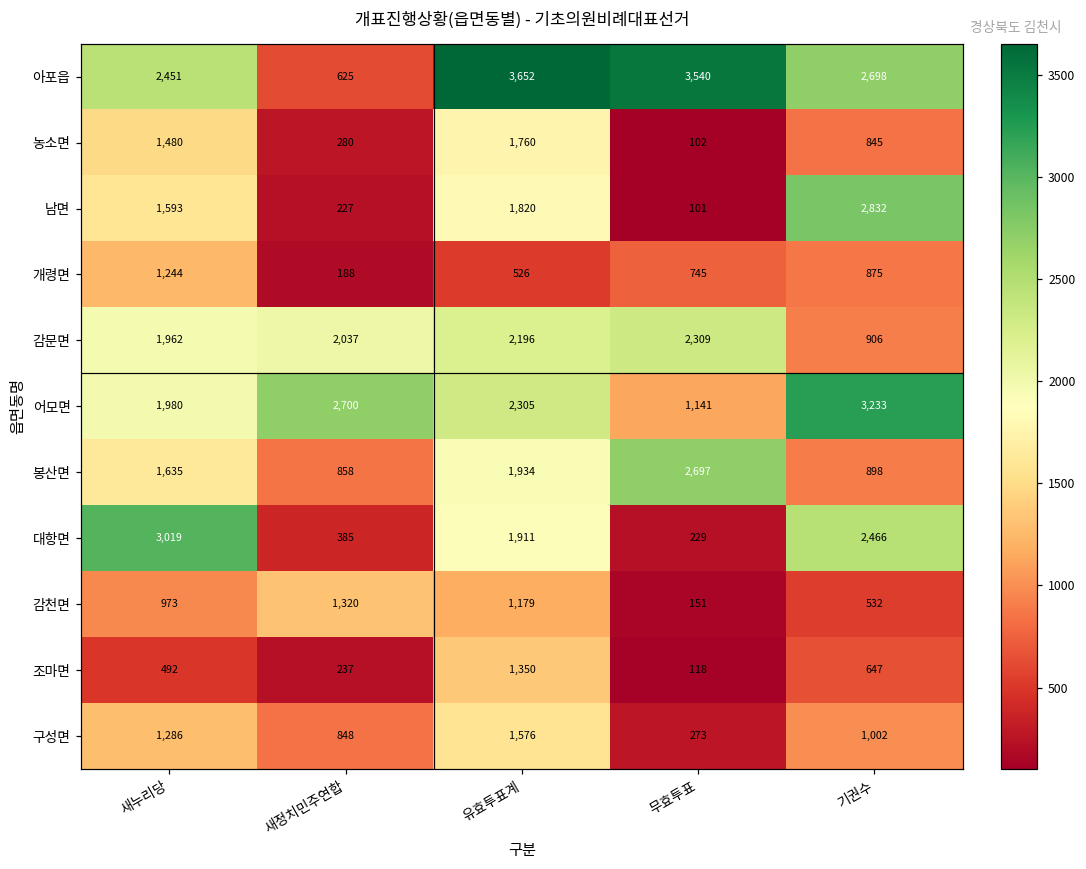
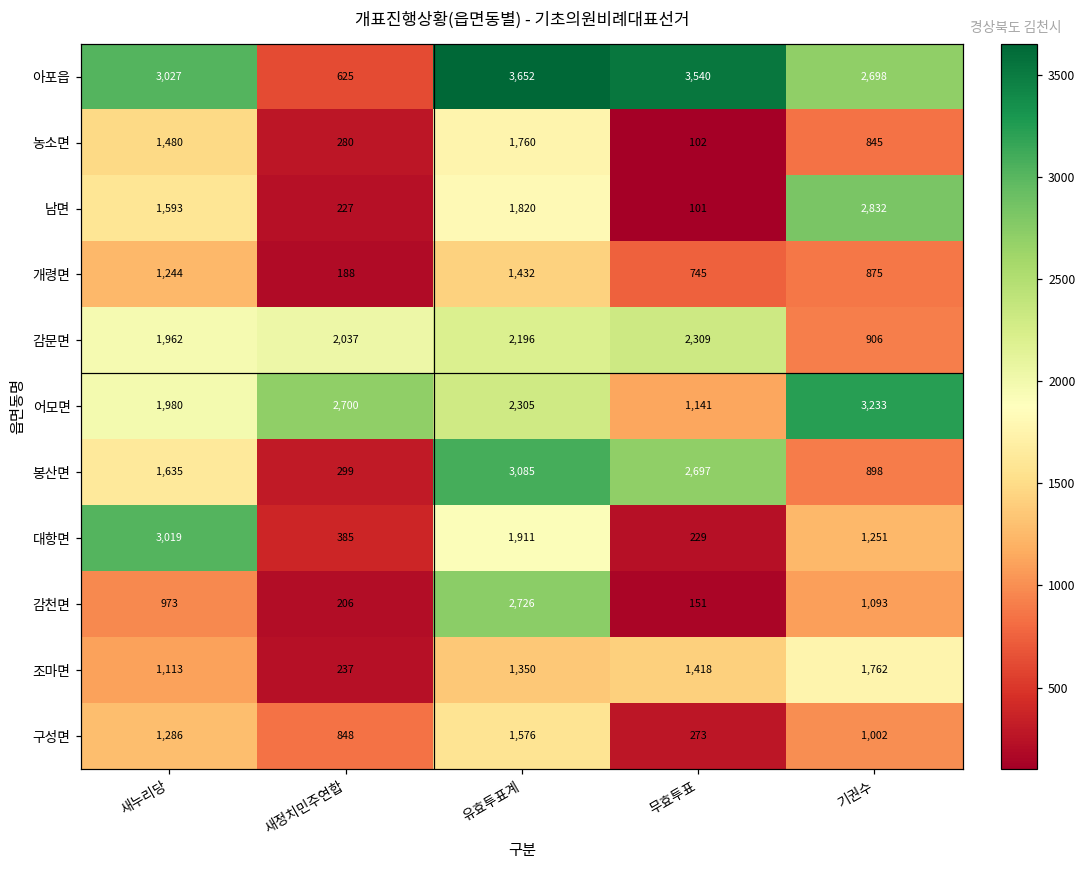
아포읍, 새누리당: 2,451 -> 3,027
개령면, 유효투표계: 526 -> 1,432
봉산면, 새정치민주연합: 858 -> 299
봉산면, 유효투표계: 1,934 -> 3,085
대항면, 기권수: 2,466 -> 1,251
감천면, 새정치민주연합: 1,320 -> 206
감천면, 유효투표계: 1,179 -> 2,726
감천면, 기권수: 532 -> 1,093
조마면, 새누리당: 492 -> 1,113
조마면, 무효투표: 118 -> 1,418
조마면, 기권수: 647 -> 1,762
